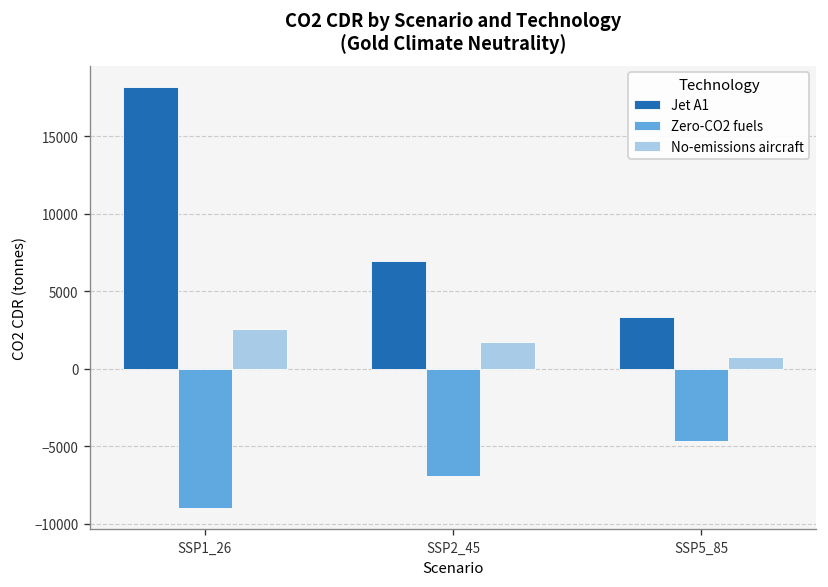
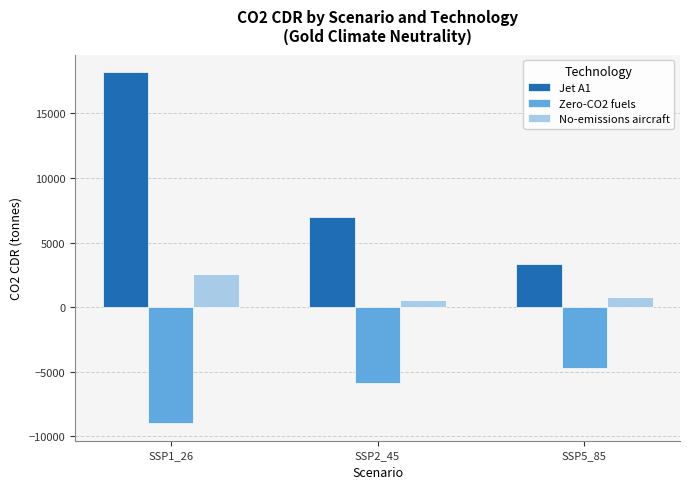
Zero-CO2 fuels, SSP2_45: -6900 -> -5900
No-emissions aircraft, SSP2_45: 1700 -> 500
